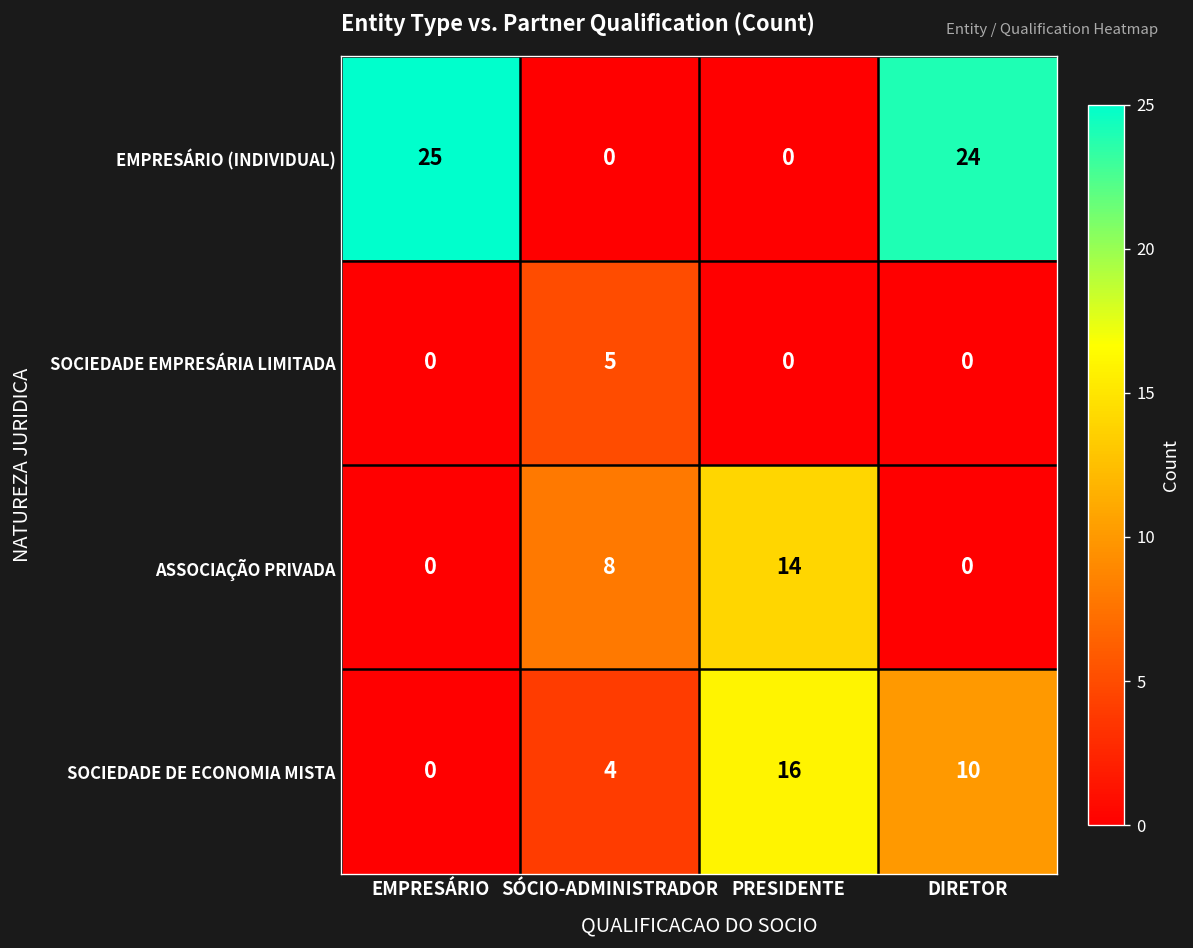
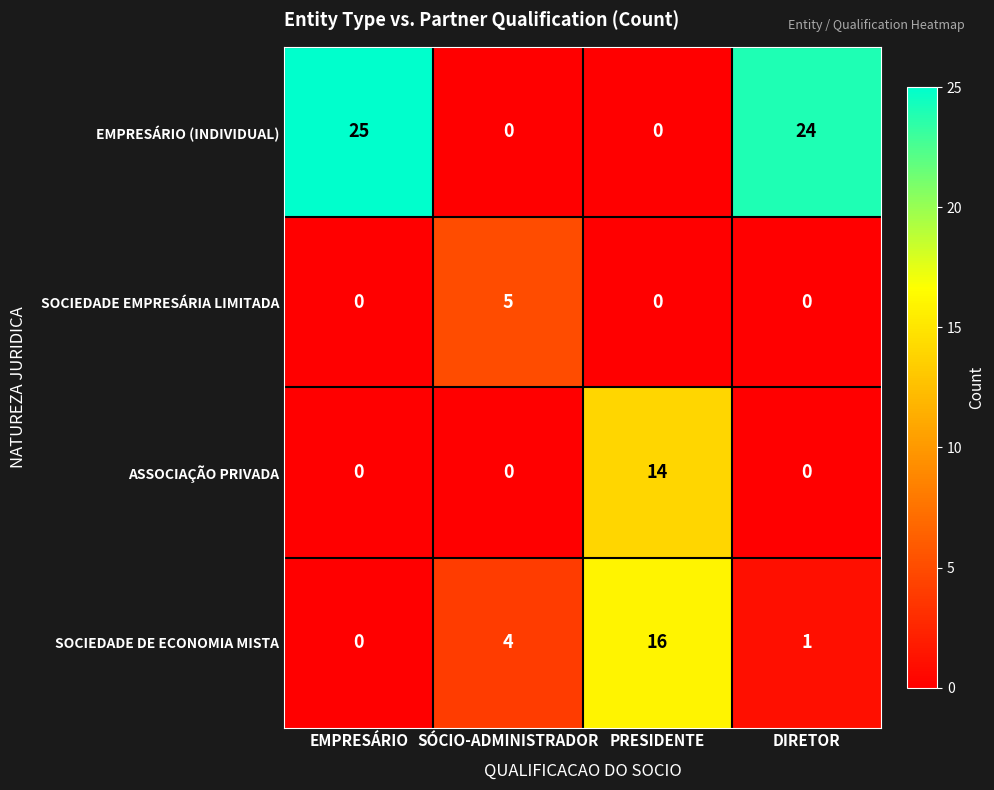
ASSOCIAÇÃO PRIVADA, SÓCIO-ADMINISTRADOR: 8 -> 0
SOCIEDADE DE ECONOMIA MISTA, DIRETOR: 10 -> 1
